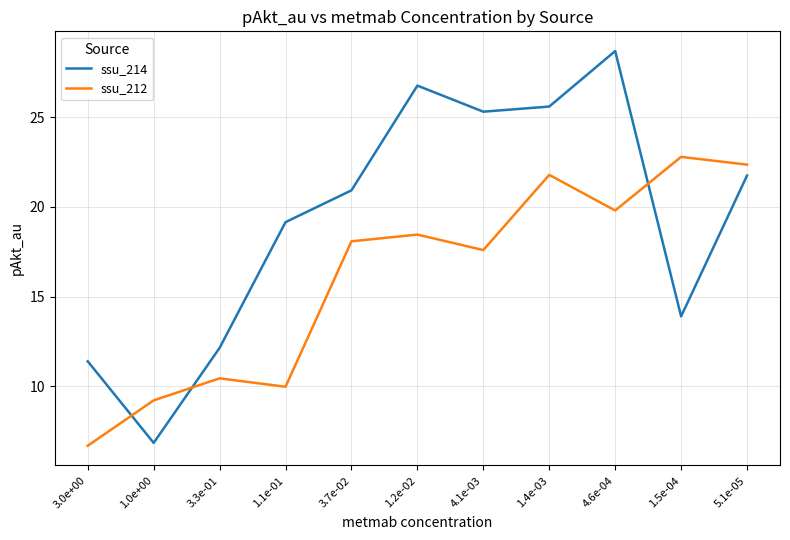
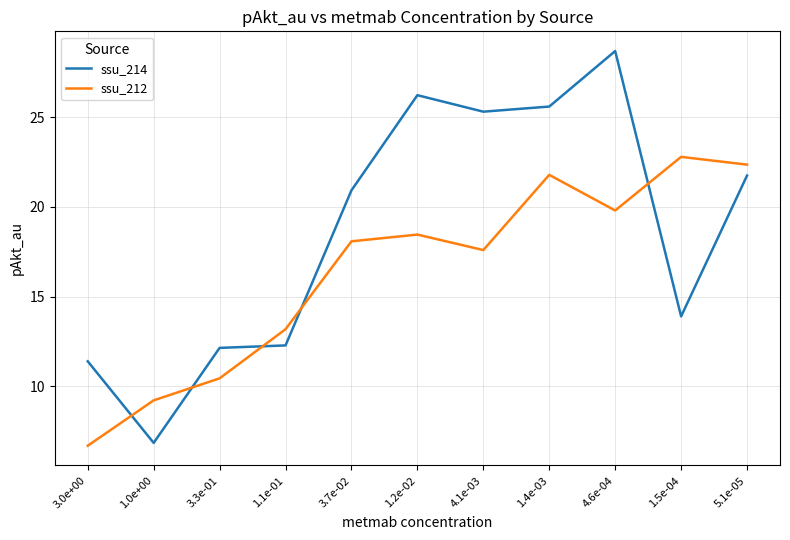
ssu_214, 1.1e-01: 19.1 -> 12.3
ssu_212, 1.1e-01: 10.0 -> 13.2
ssu_214, 1.2e-02: 26.7 -> 26.2
